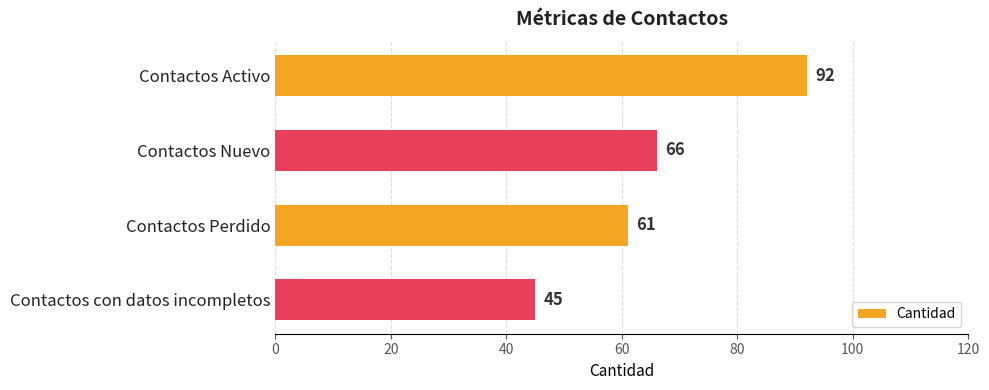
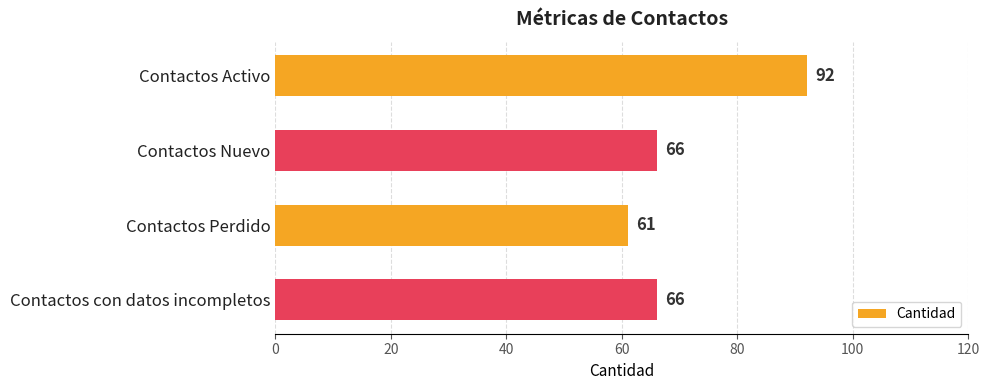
Contactos con datos incompletos: 45 -> 66
